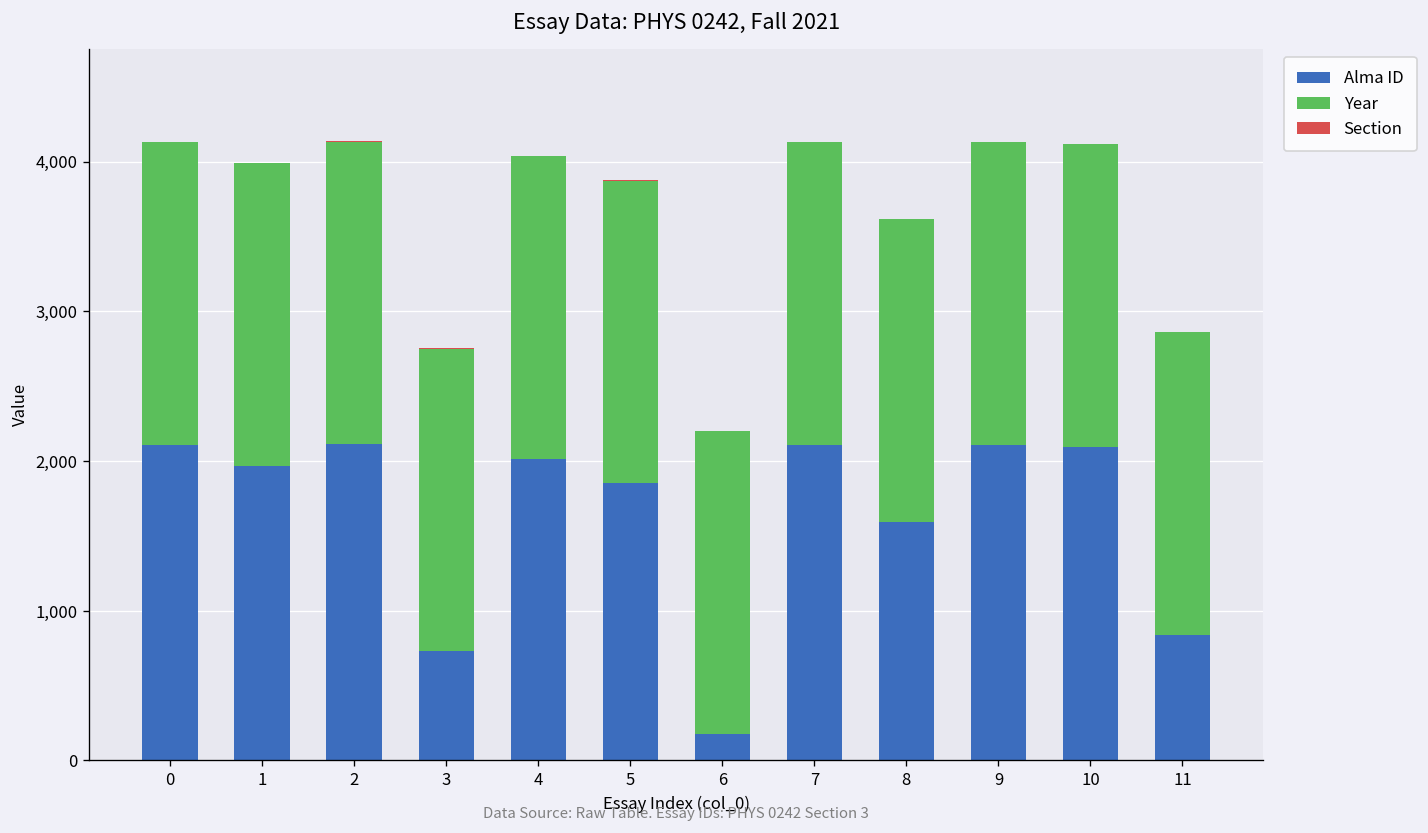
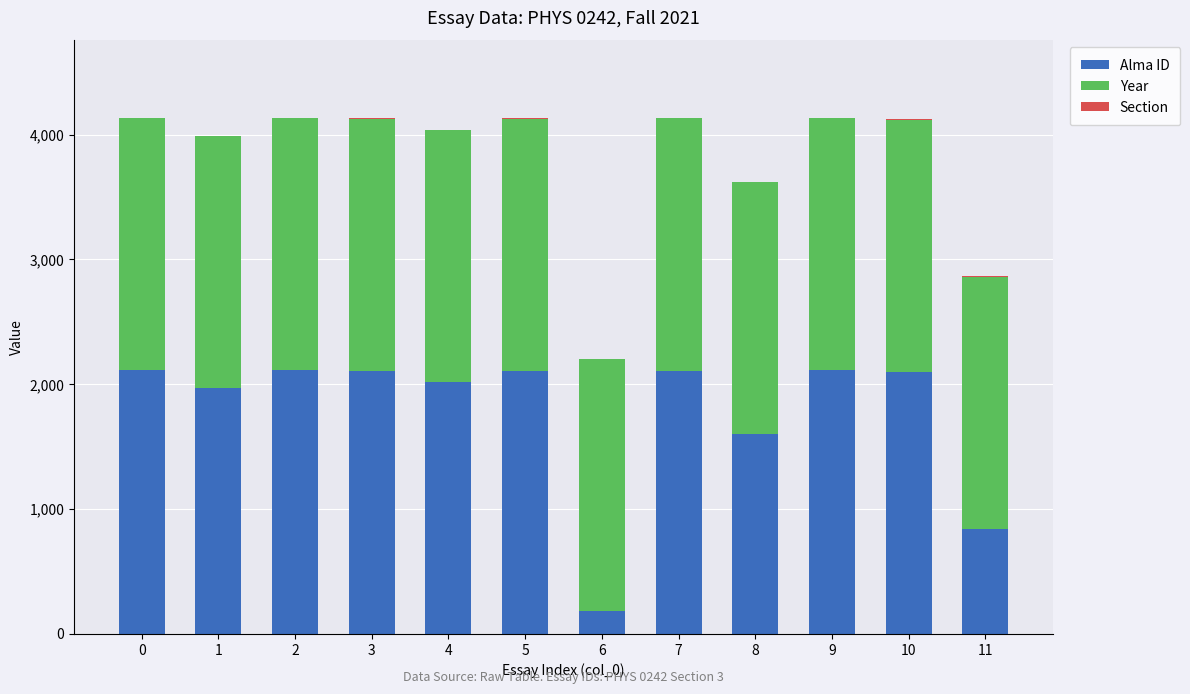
Alma ID, 3: 730 -> 2,110
Alma ID, 5: 1,850 -> 2,110
